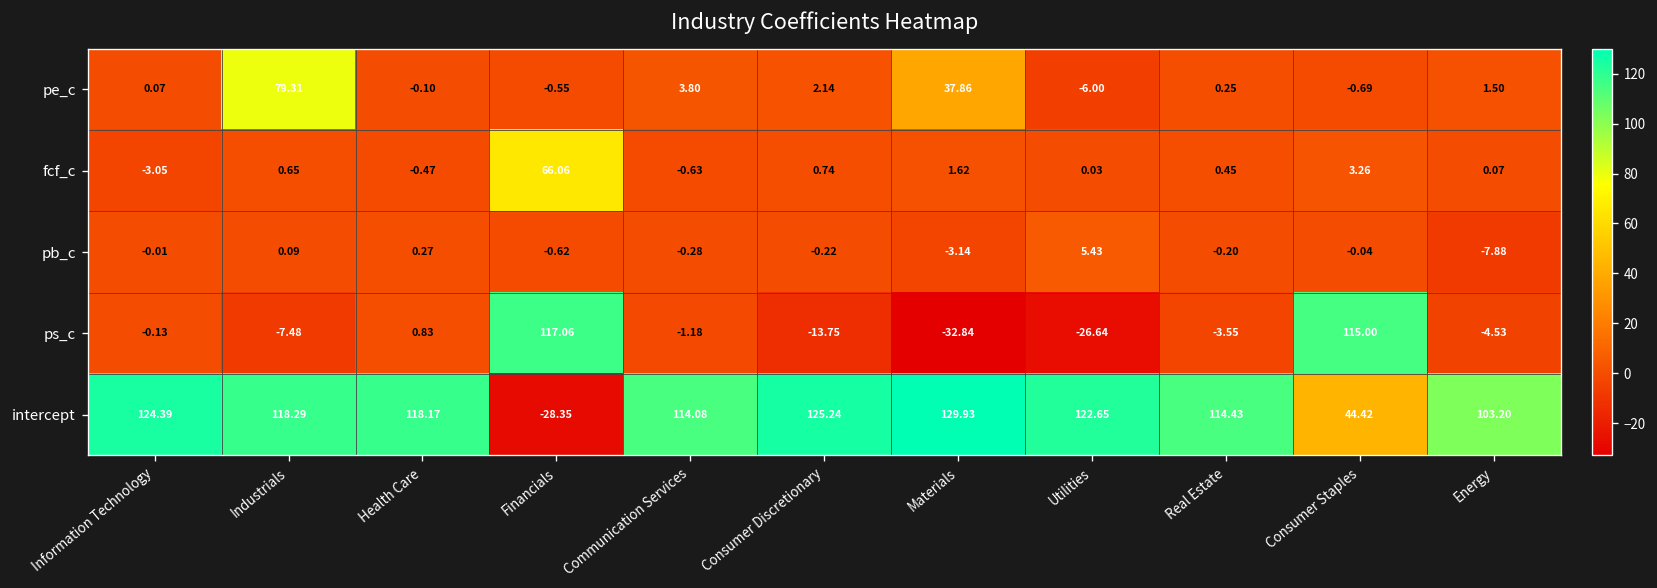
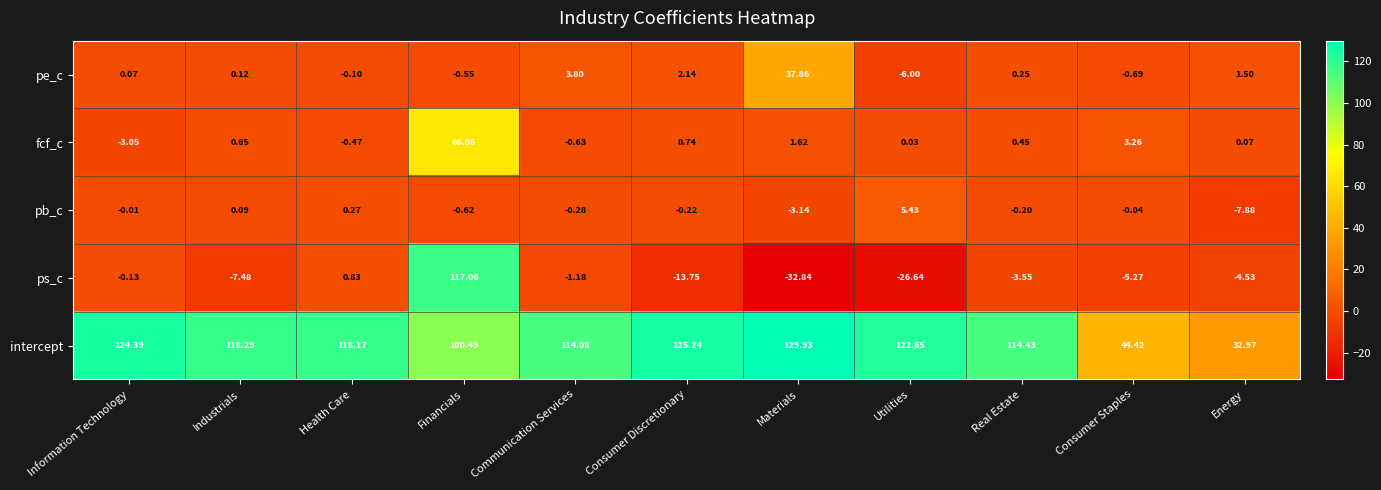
pe_c, Industrials: 79.31 -> 0.12
ps_c, Consumer Staples: 115.00 -> -5.27
intercept, Financials: -28.35 -> 100.49
intercept, Energy: 103.20 -> 32.97
